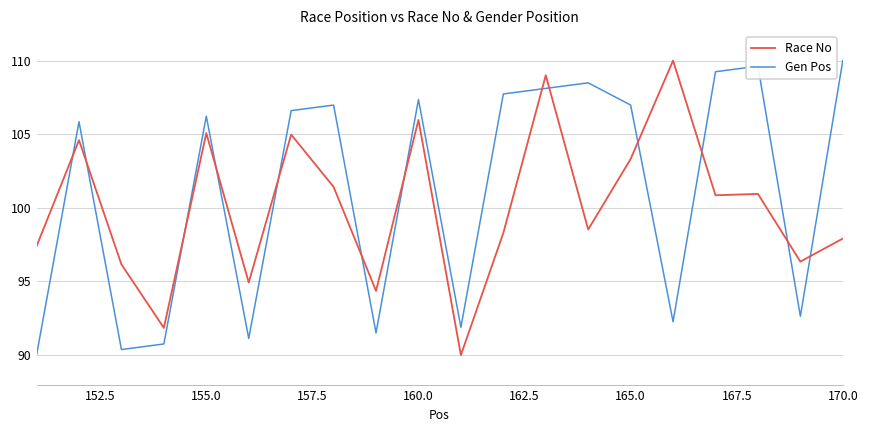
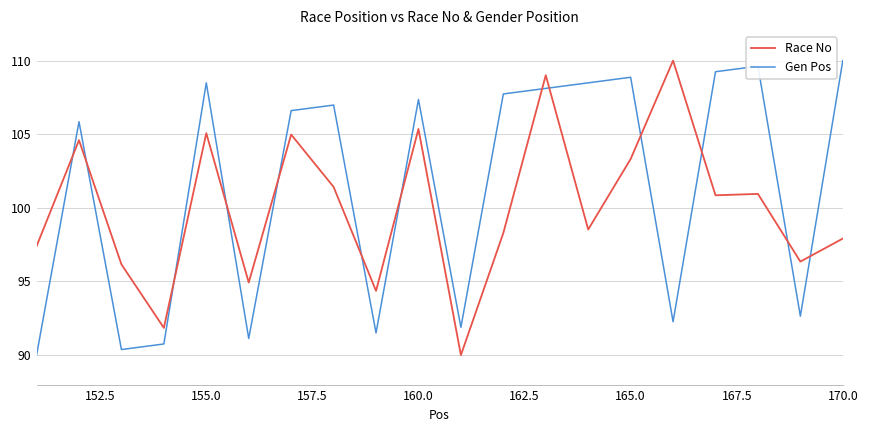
Gen Pos, 155.0: 106.2 -> 108.5
Race No, 160.0: 106.0 -> 105.4
Gen Pos, 165.0: 107.0 -> 108.9
